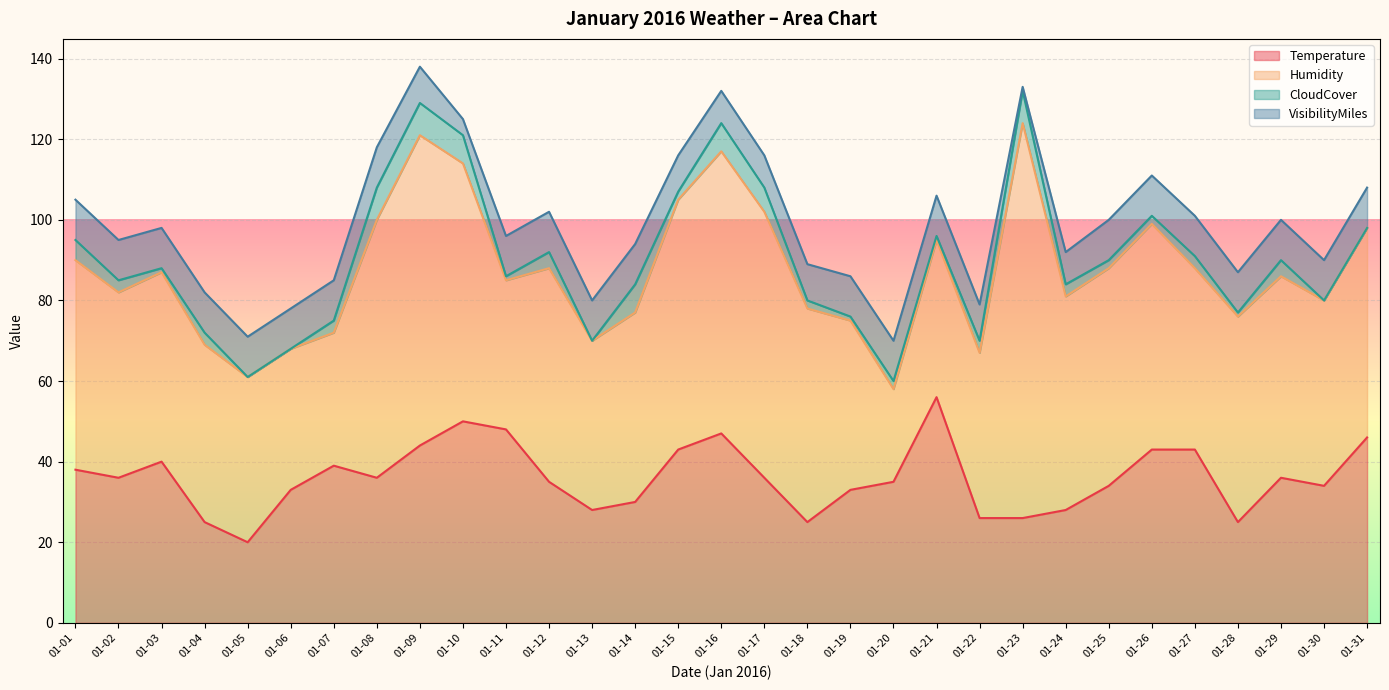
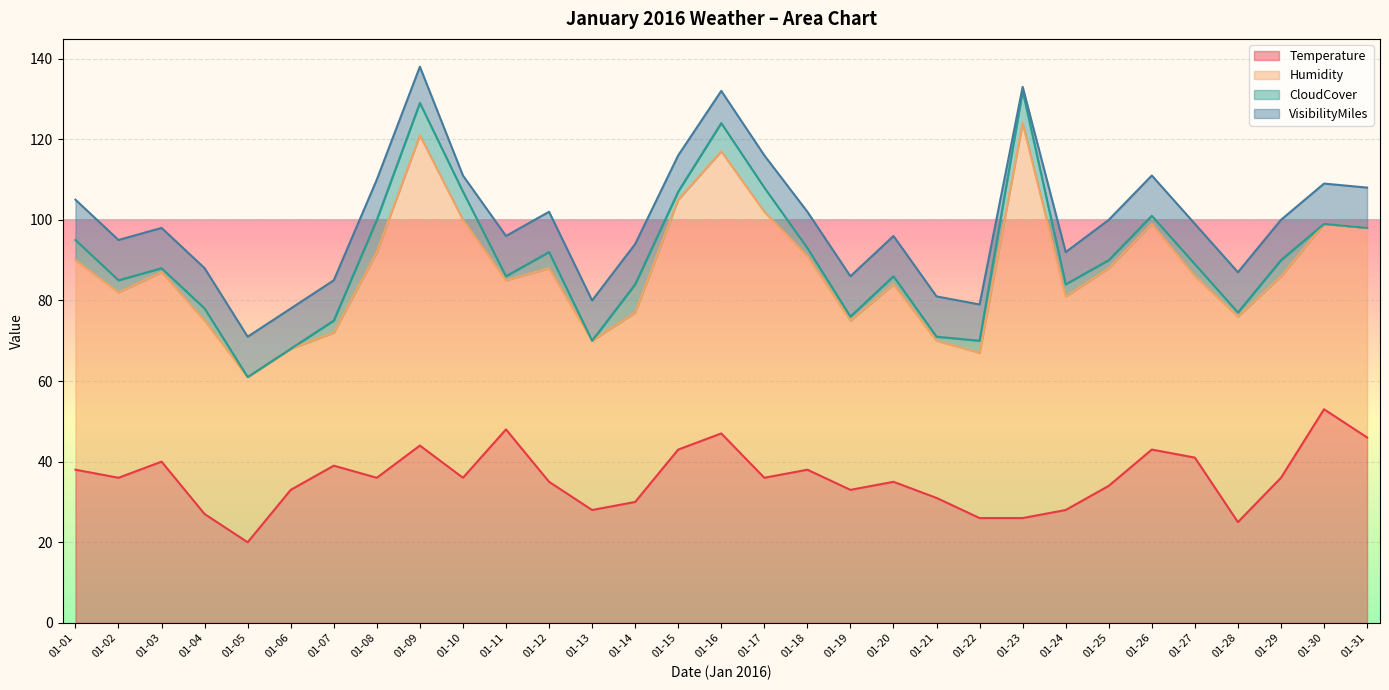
Temperature, 01-04: 25 -> 27
Humidity, 01-04: 44 -> 48
Humidity, 01-08: 64 -> 56
Temperature, 01-10: 50 -> 36
Temperature, 01-18: 25 -> 38
Humidity, 01-20: 23 -> 49
Temperature, 01-21: 56 -> 31
Temperature, 01-27: 43 -> 41
Temperature, 01-30: 34 -> 53
